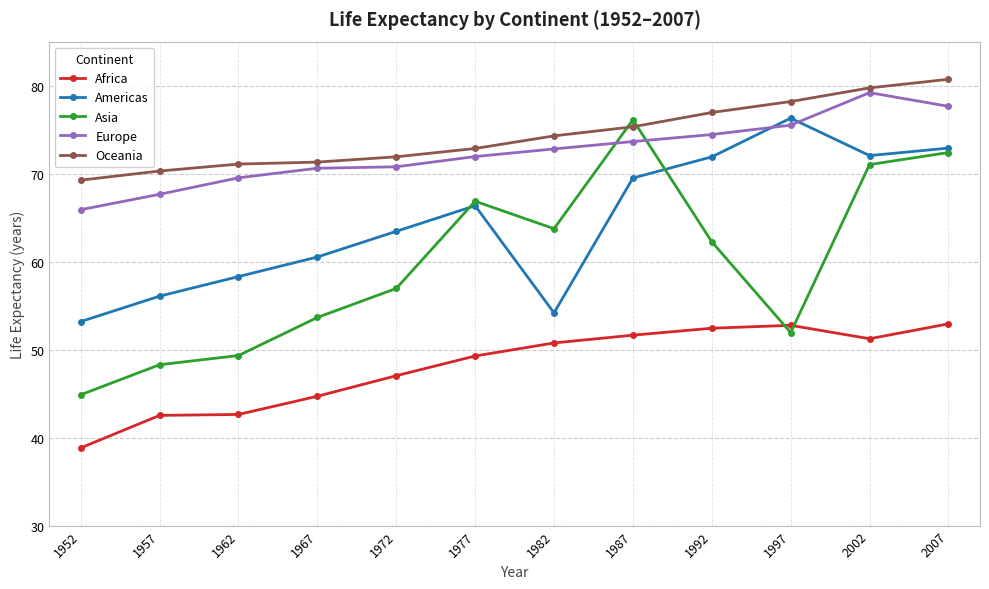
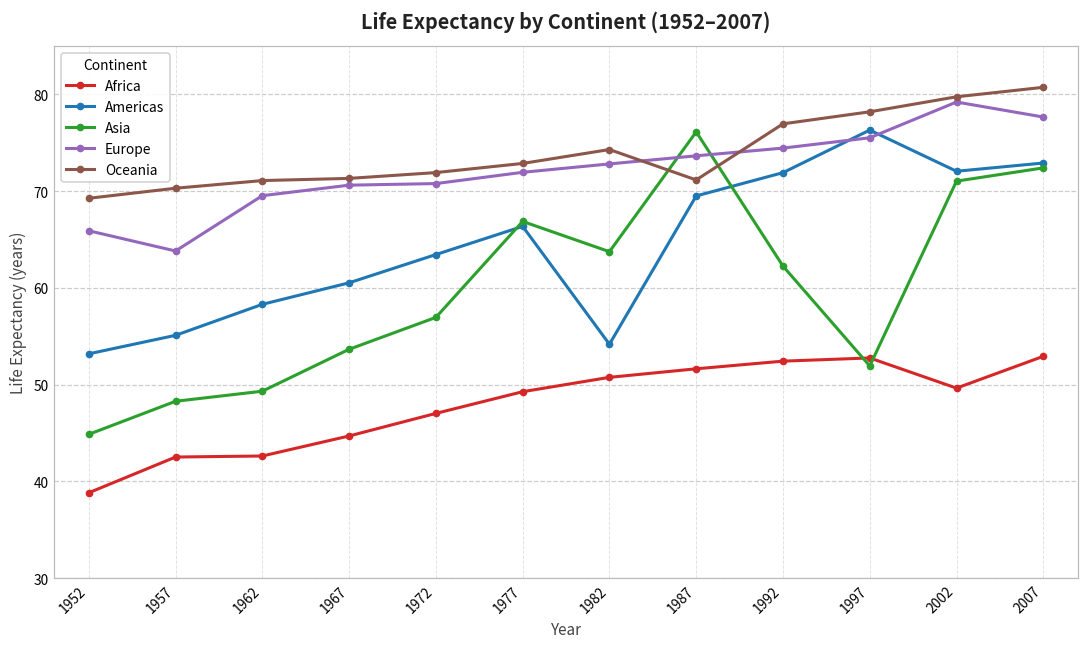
Americas, 1957: 56 -> 55
Europe, 1957: 68 -> 64
Oceania, 1987: 75 -> 71
Africa, 2002: 51 -> 50
